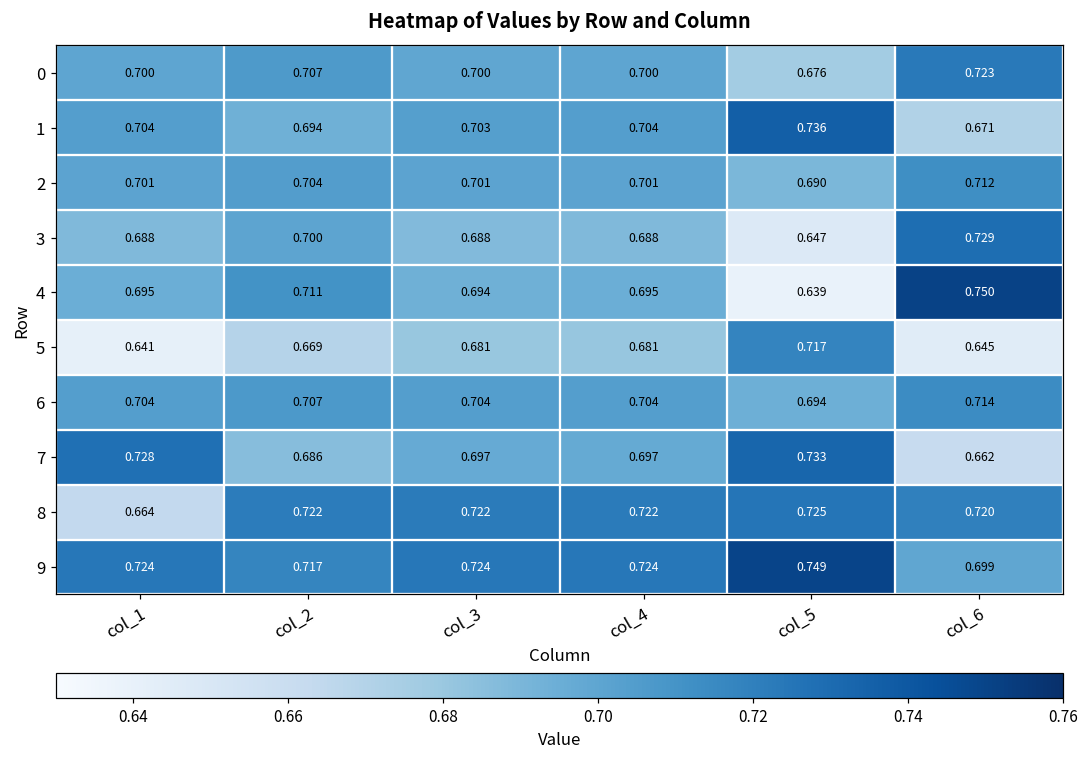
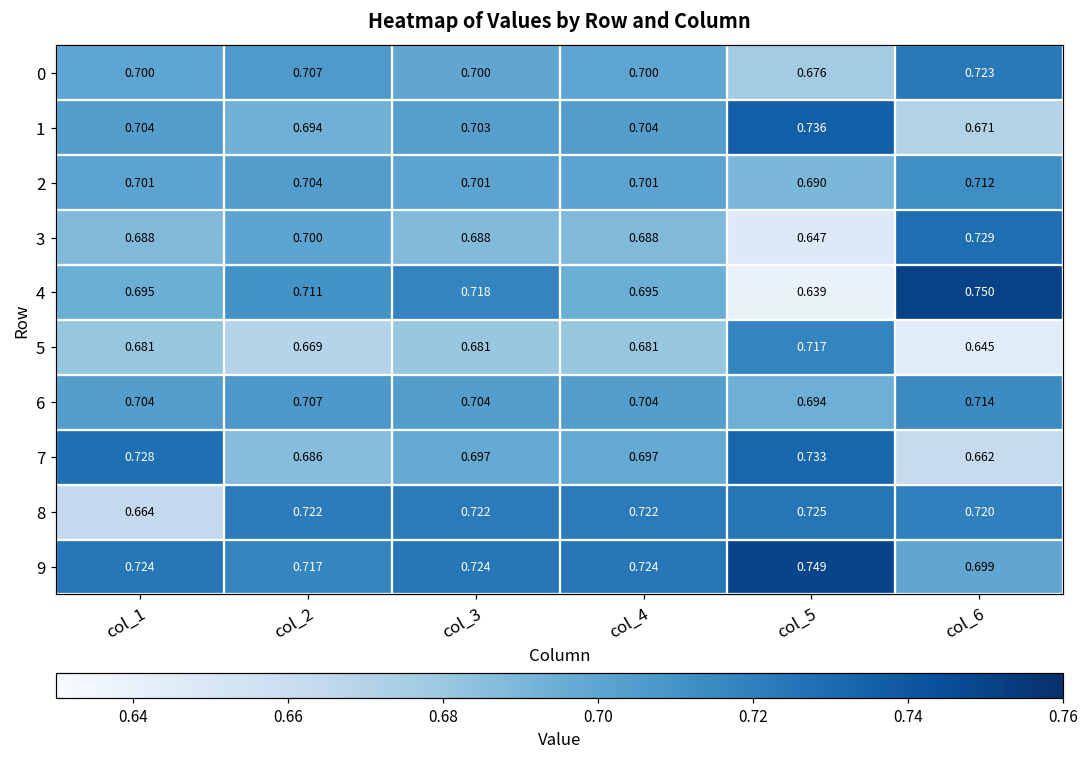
4, col_3: 0.694 -> 0.718
5, col_1: 0.641 -> 0.681
